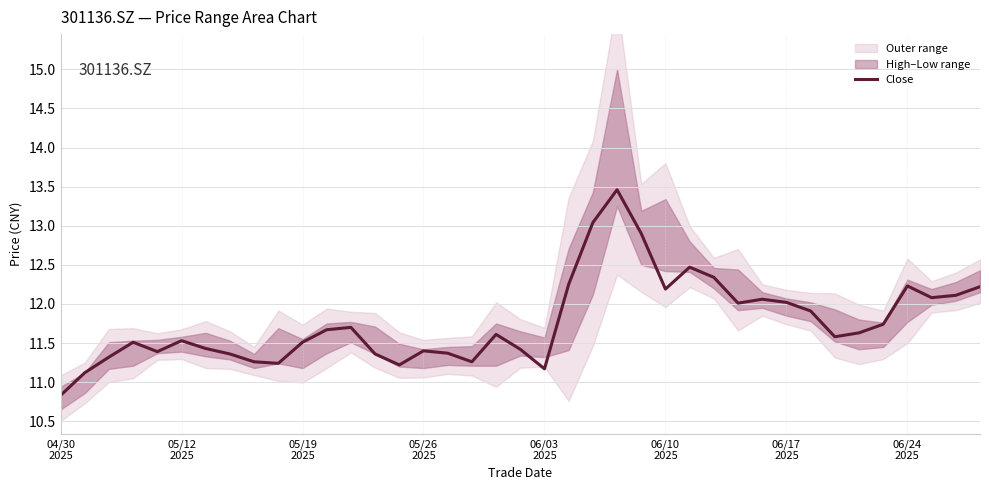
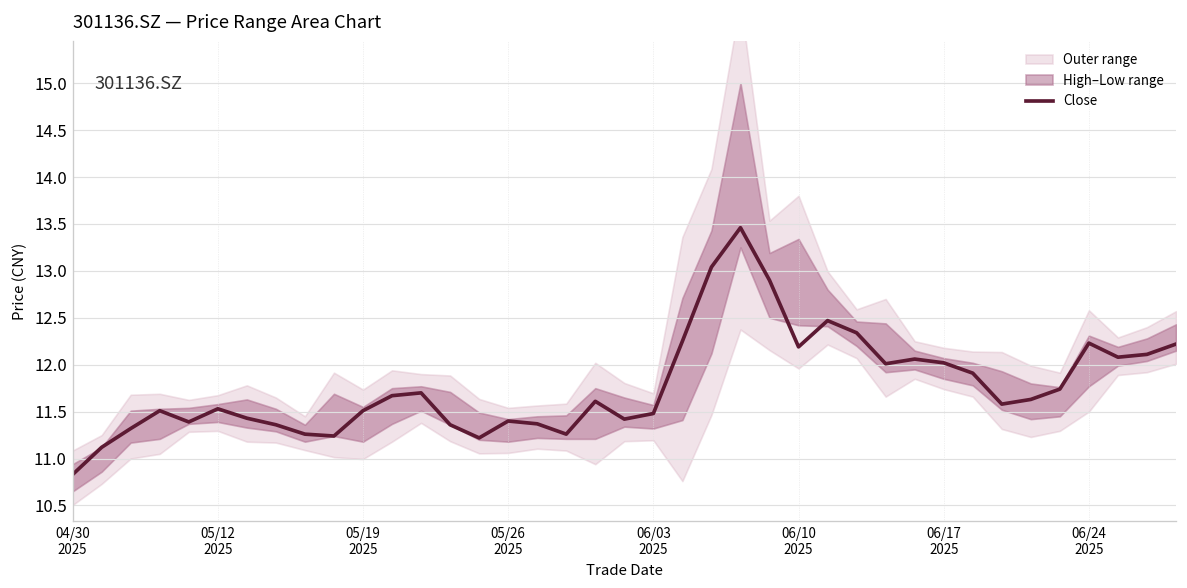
Close, 06/03 2025: 11.2 -> 11.5
